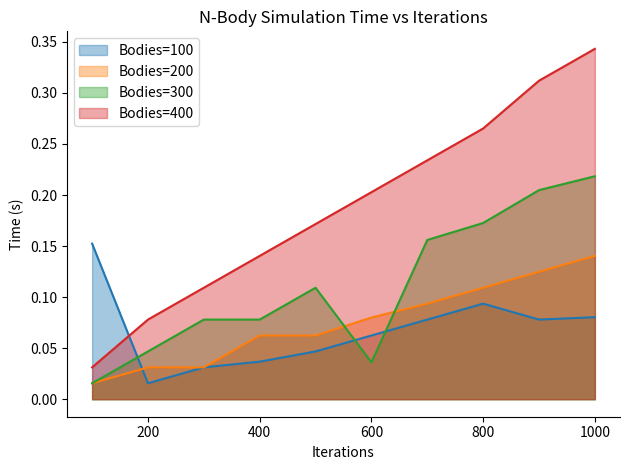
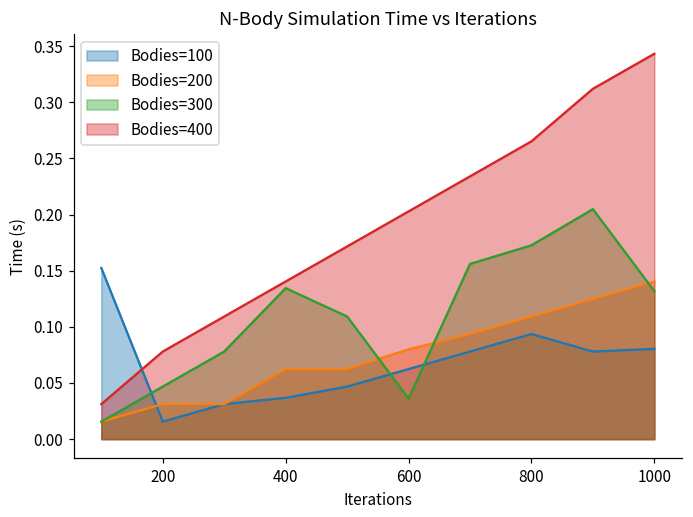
Bodies=300, 400: 0.078 -> 0.134
Bodies=300, 1000: 0.218 -> 0.132
